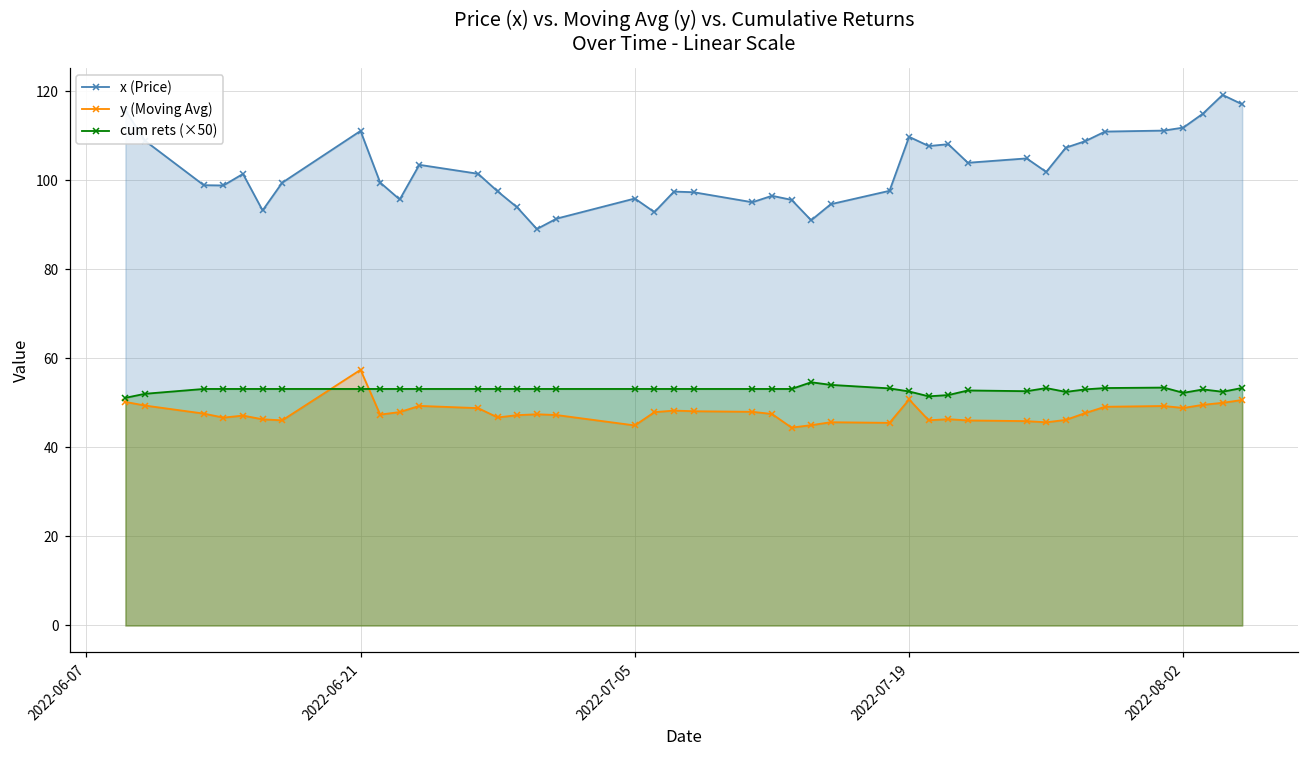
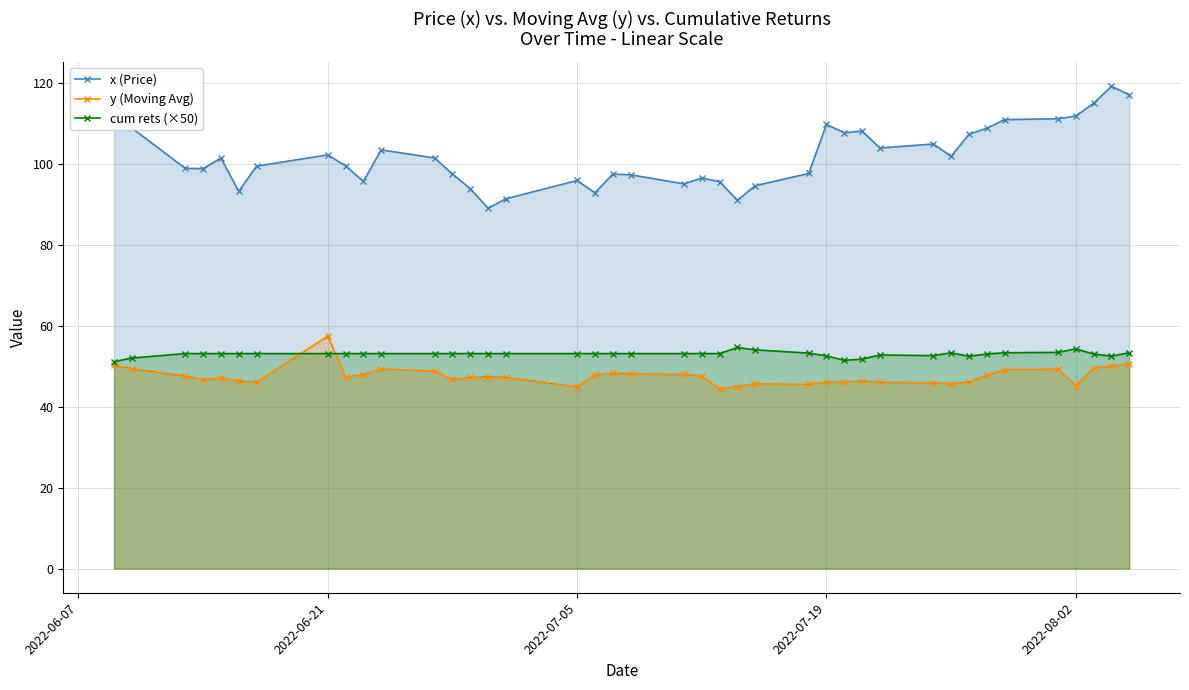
x (Price), 2022-06-21: 111 -> 102
y (Moving Avg), 2022-07-19: 51 -> 46
y (Moving Avg), 2022-08-02: 49 -> 45
cum rets (×50), 2022-08-02: 52 -> 54
